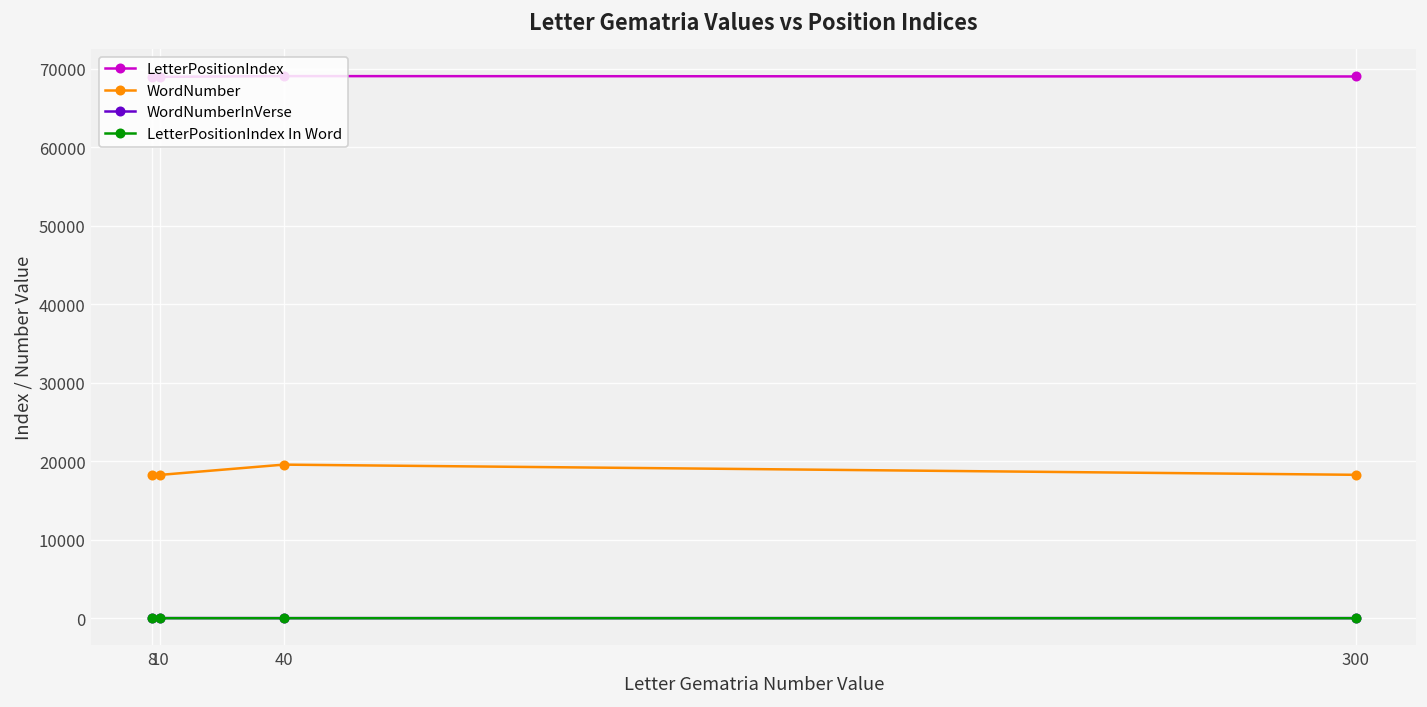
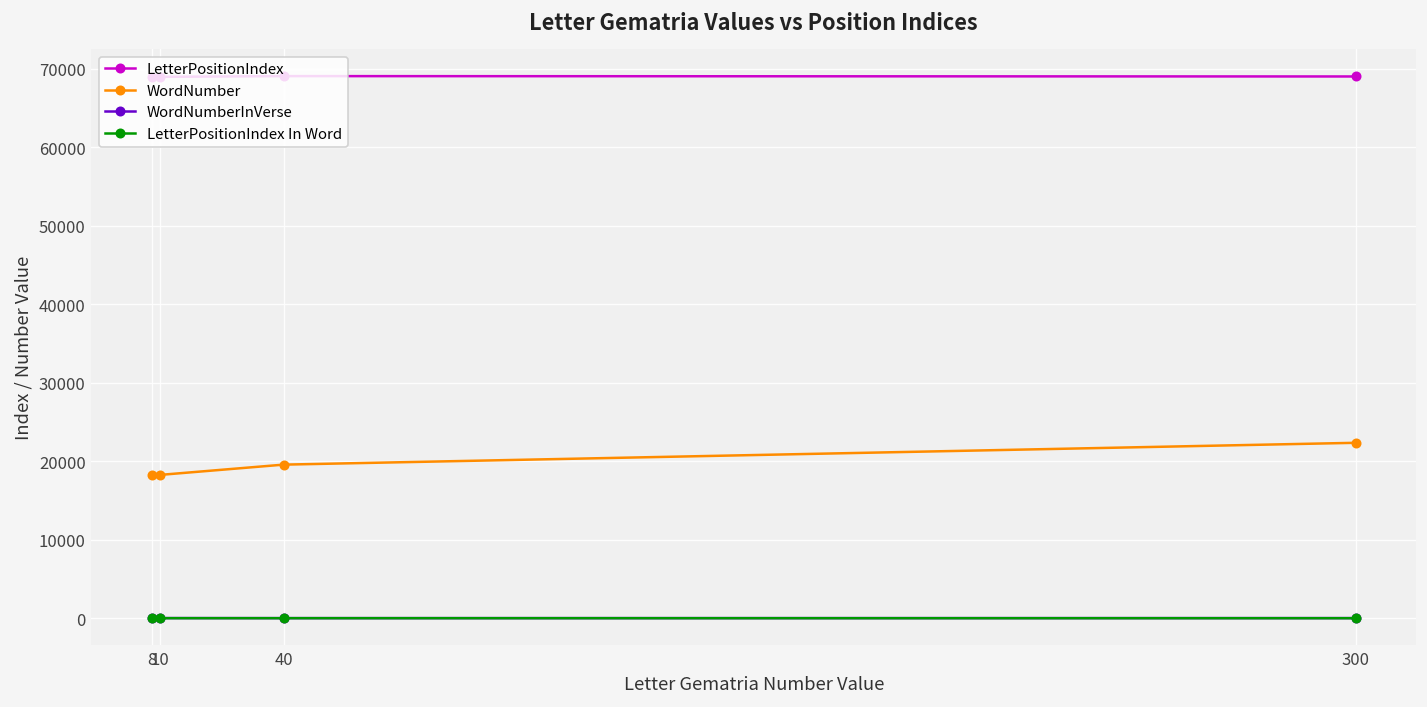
WordNumber, 300: 18000 -> 22000
